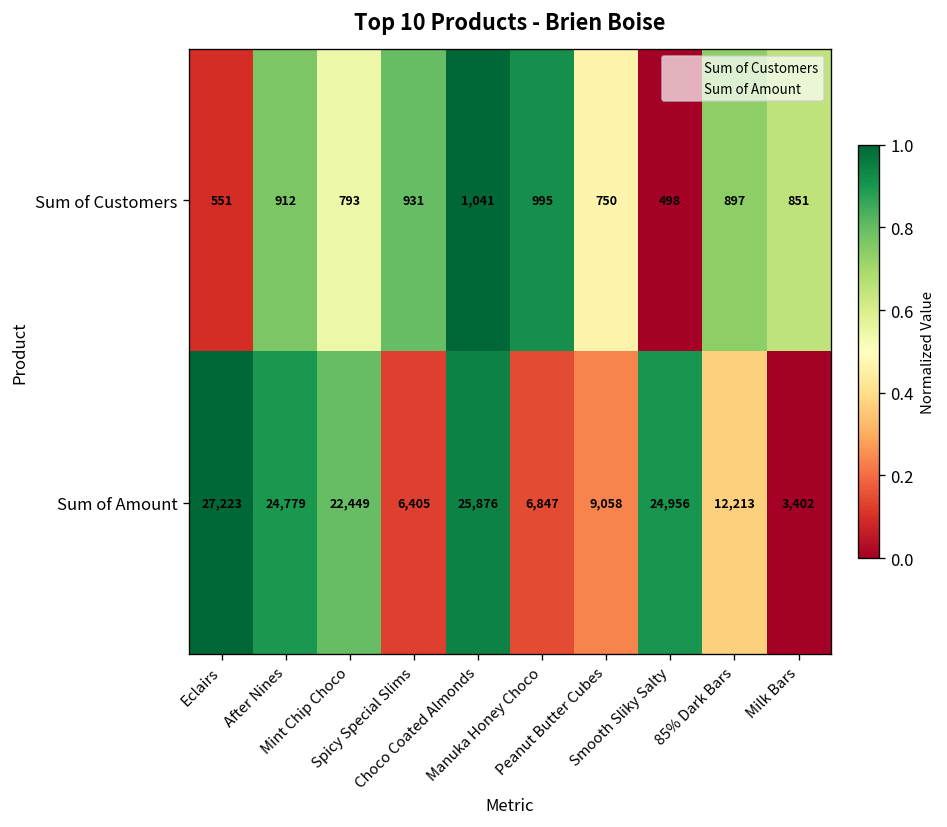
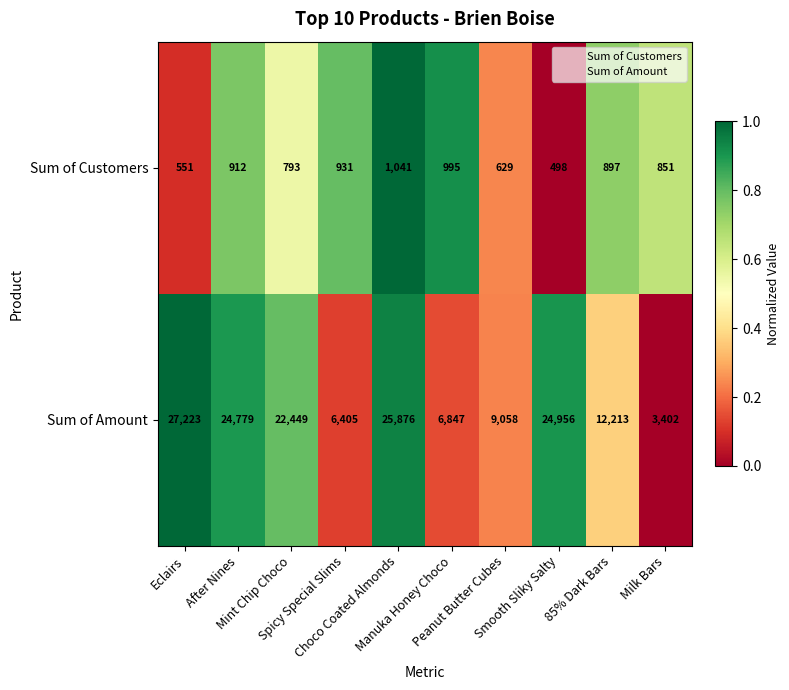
Sum of Customers, Peanut Butter Cubes: 750 -> 629
